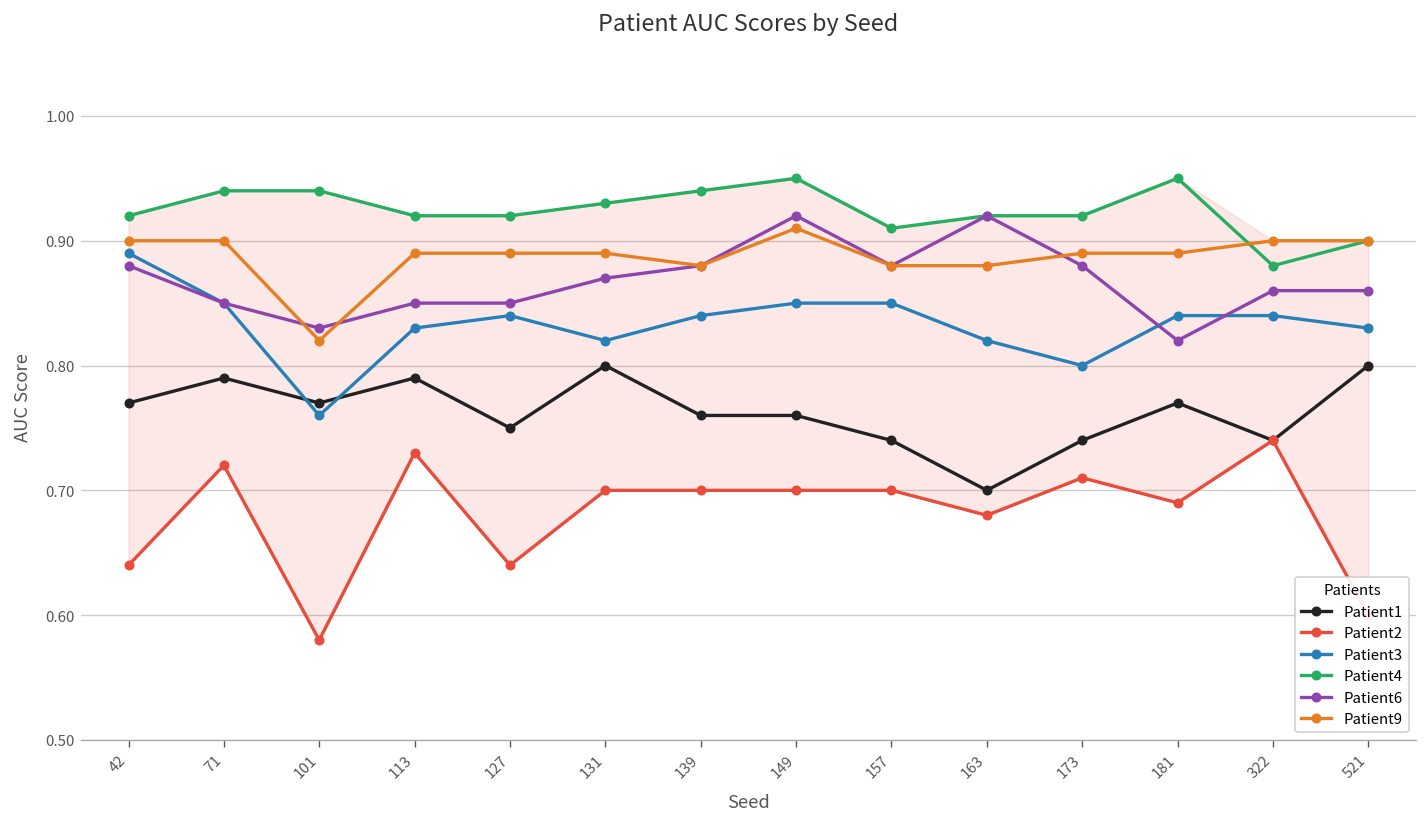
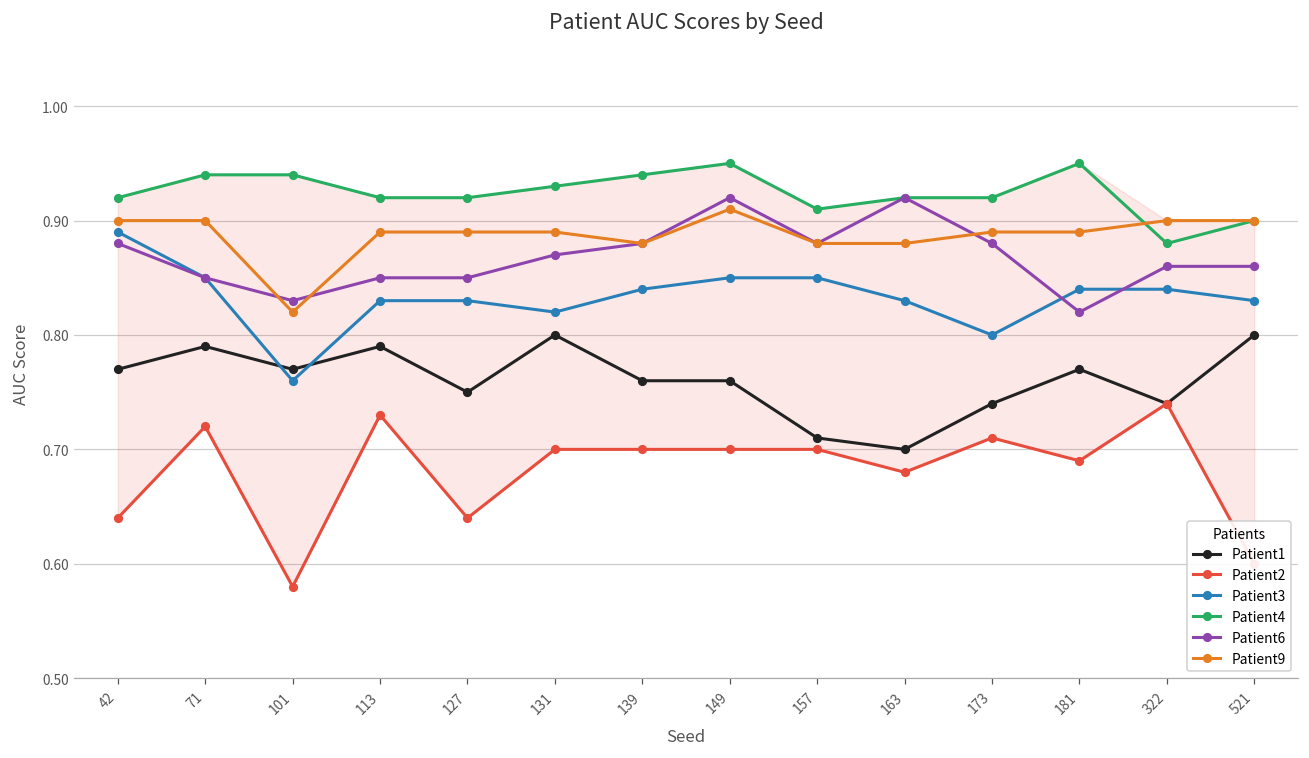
Patient3, 127: 0.84 -> 0.83
Patient1, 157: 0.74 -> 0.71
Patient3, 163: 0.82 -> 0.83
